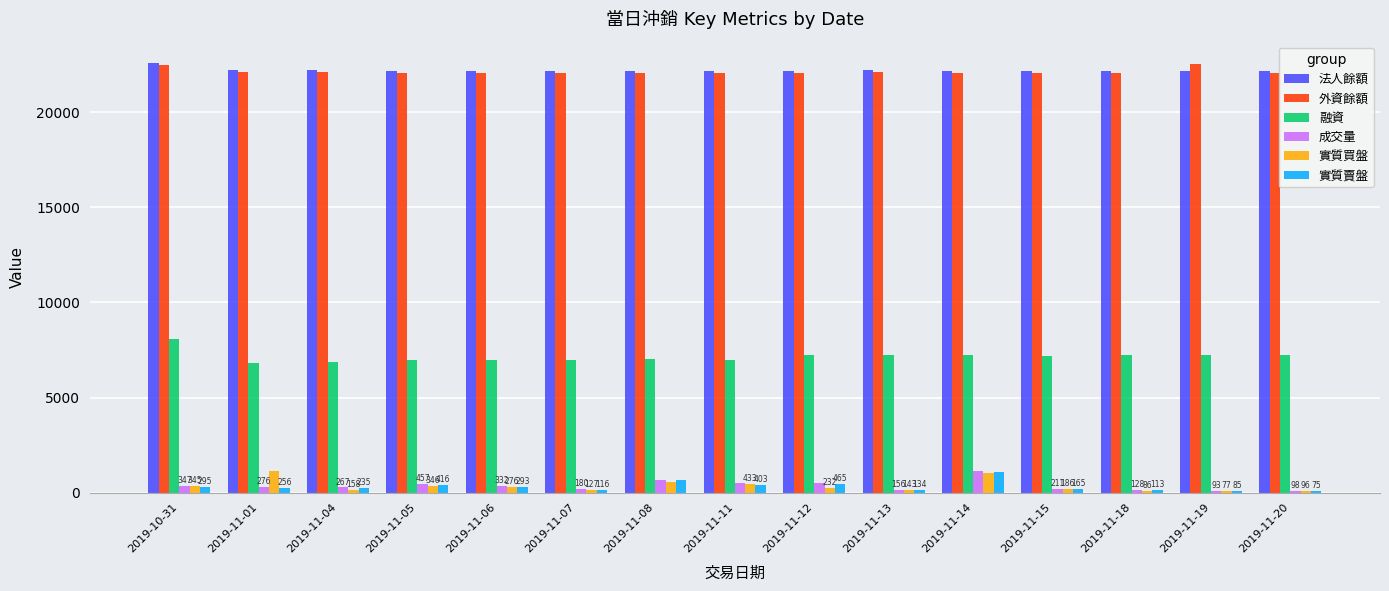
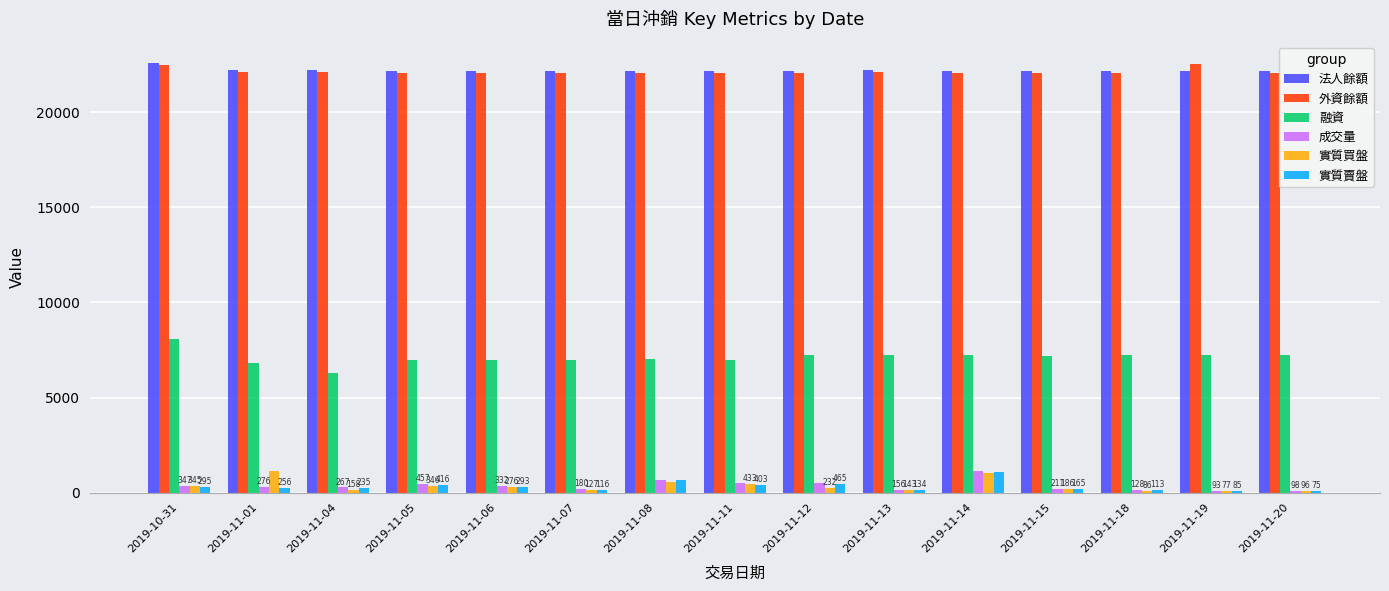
融資, 2019-11-04: 6900 -> 6300
